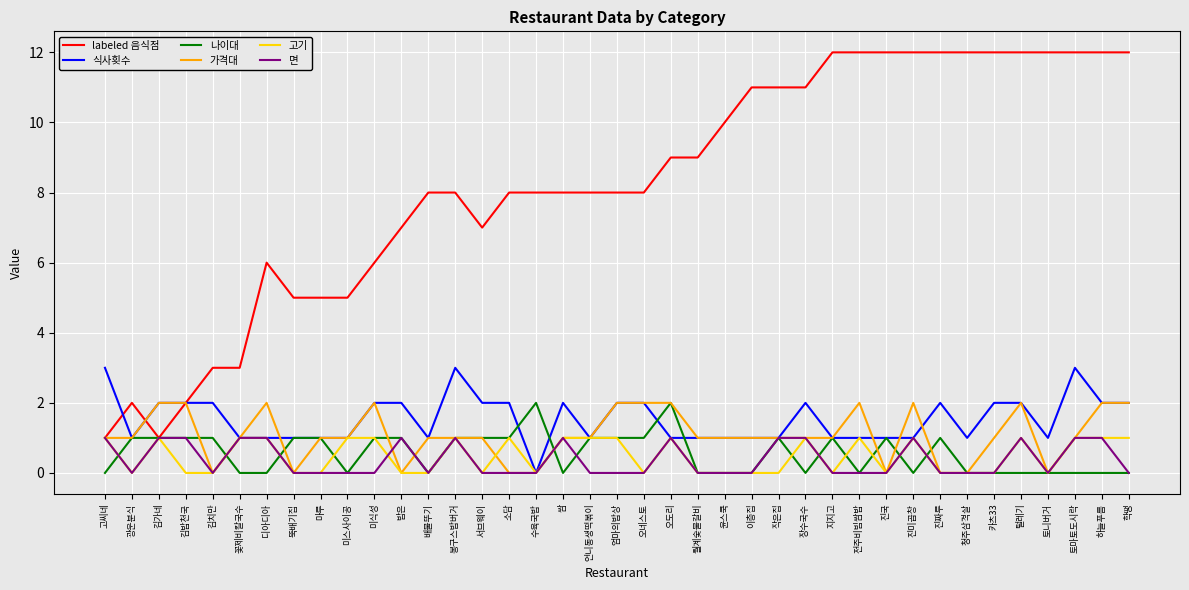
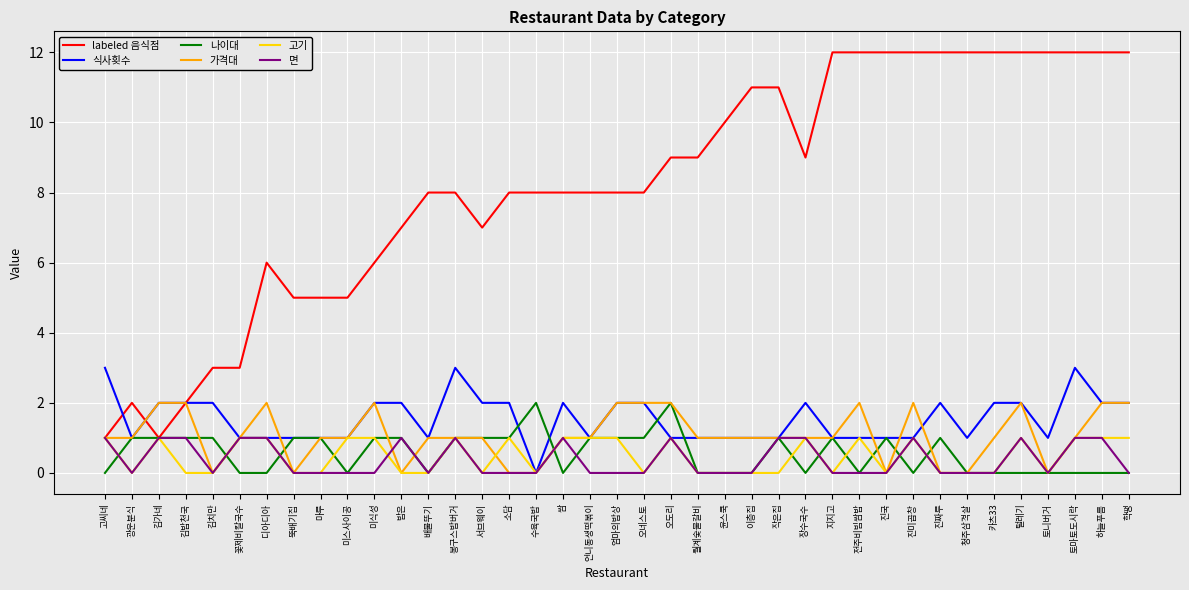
labeled 음식점, 장수국수: 11 -> 9
